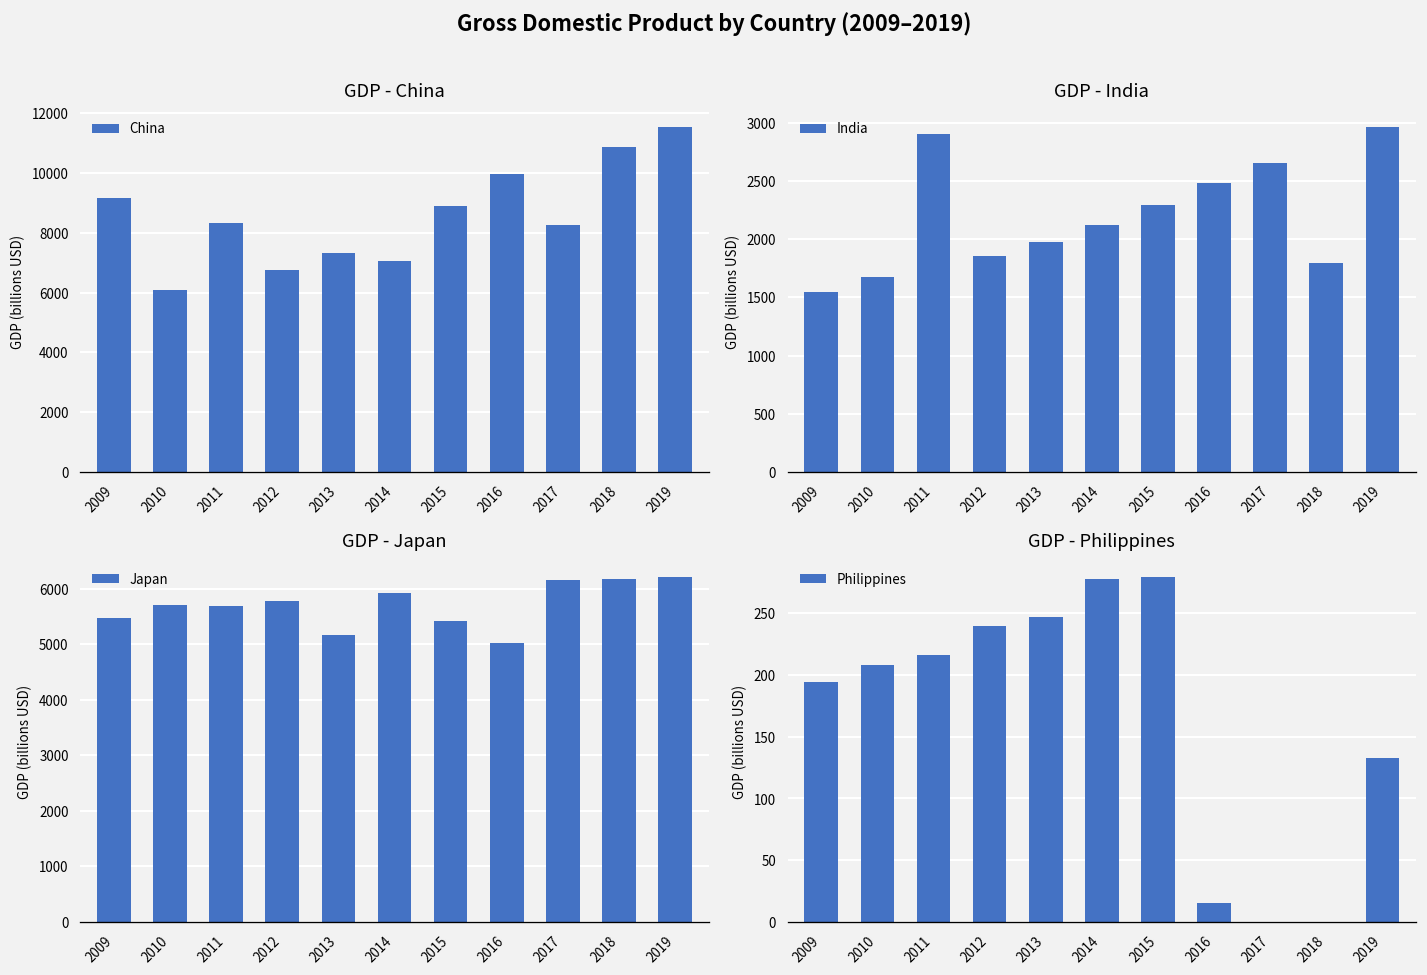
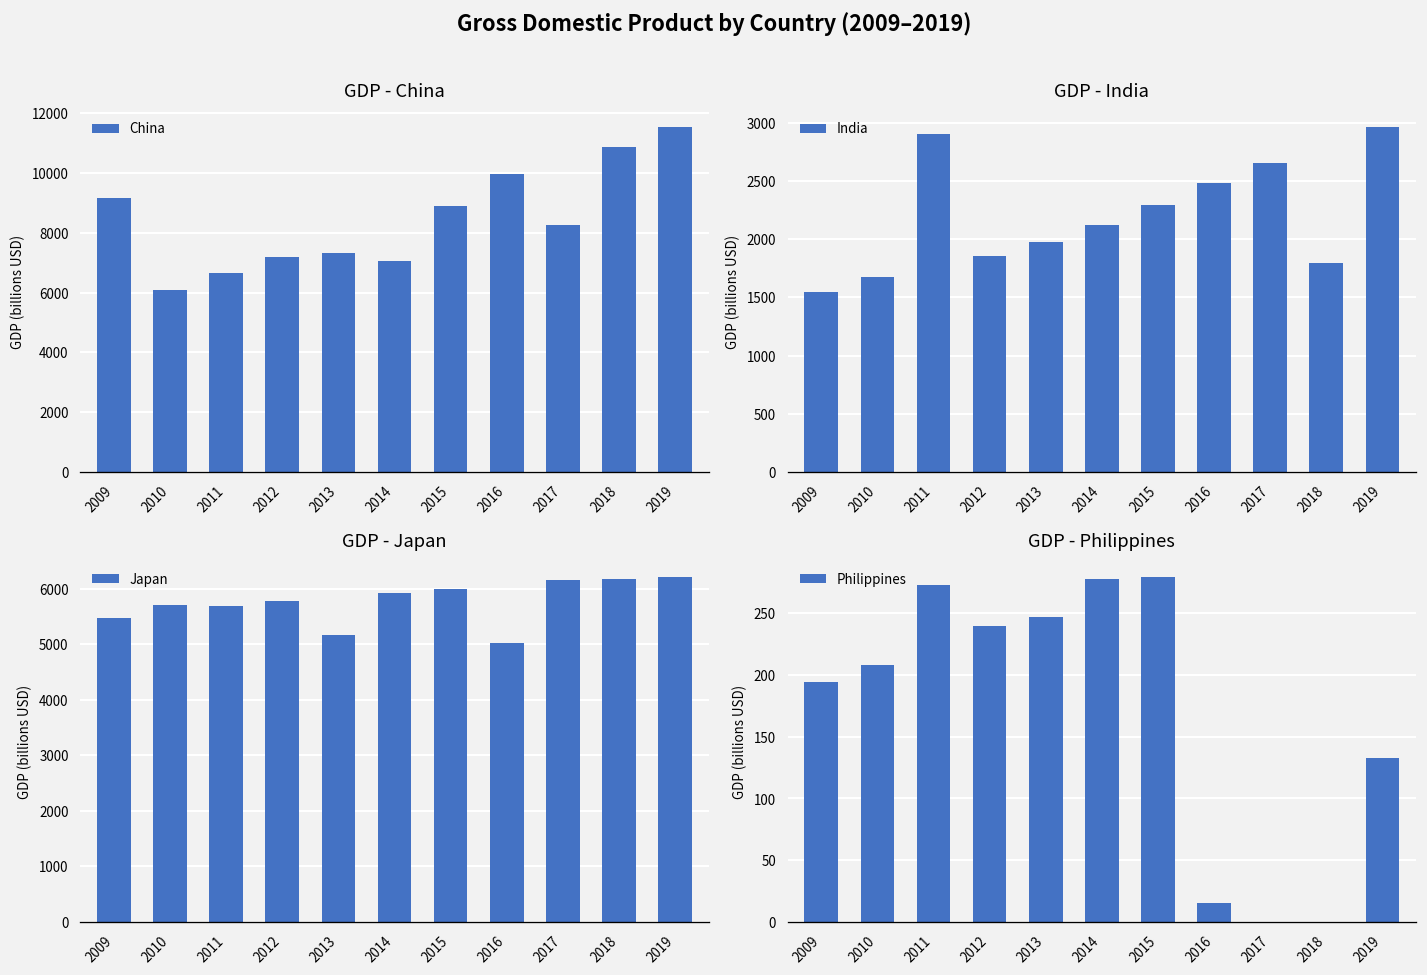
GDP - China, 2011: 8300 -> 6700
GDP - China, 2012: 6700 -> 7200
GDP - Japan, 2015: 5400 -> 6000
GDP - Philippines, 2011: 216 -> 273
